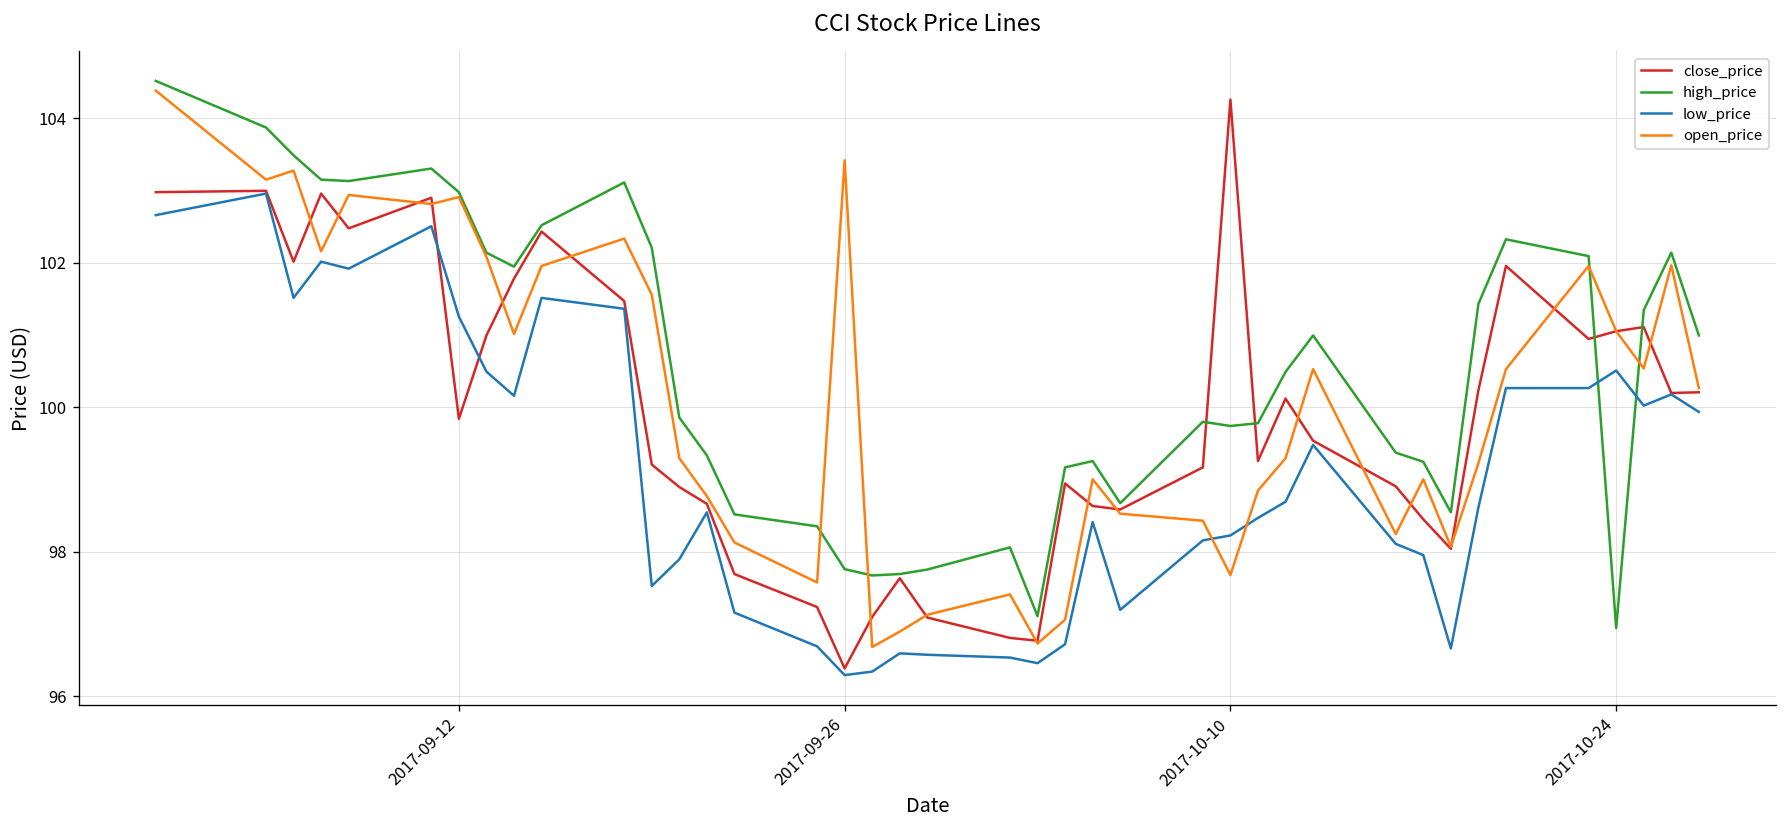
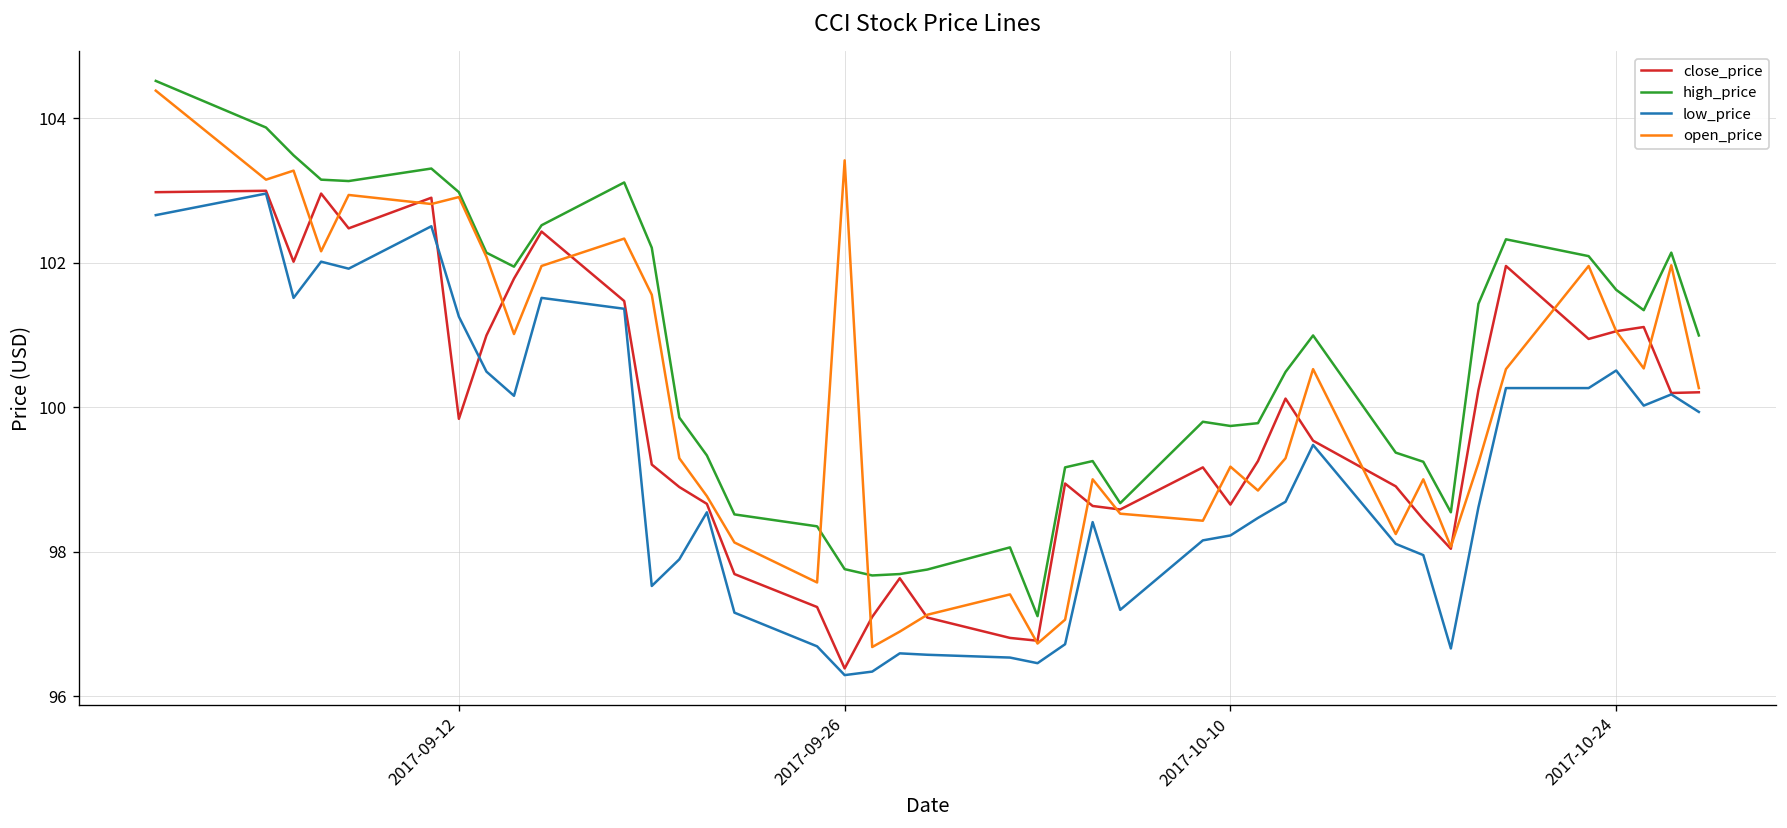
close_price, 2017-10-10: 104.3 -> 98.7
open_price, 2017-10-10: 97.7 -> 99.2
high_price, 2017-10-24: 96.9 -> 101.6
